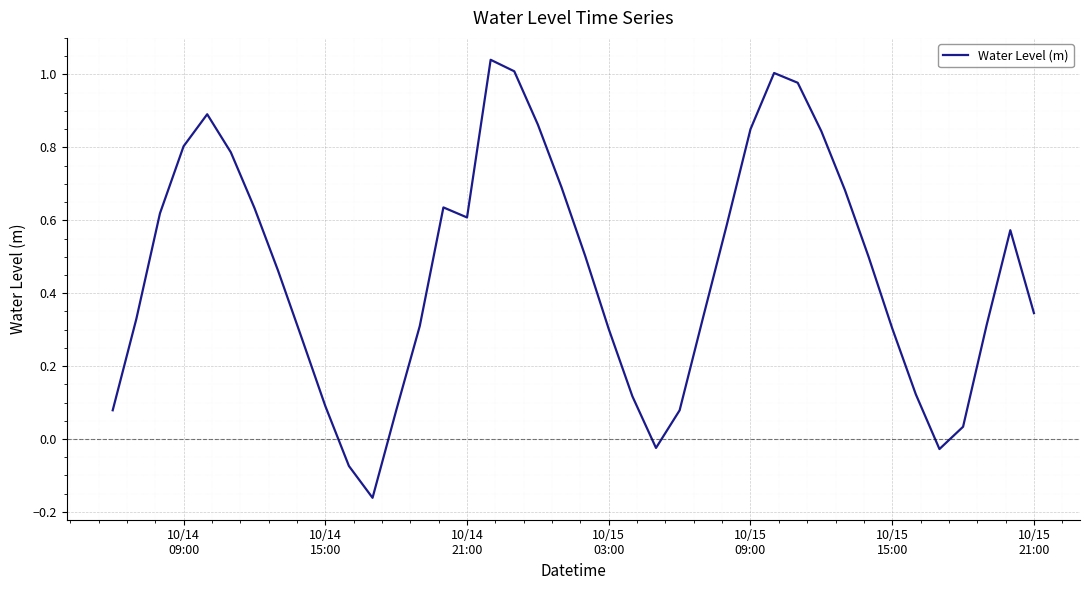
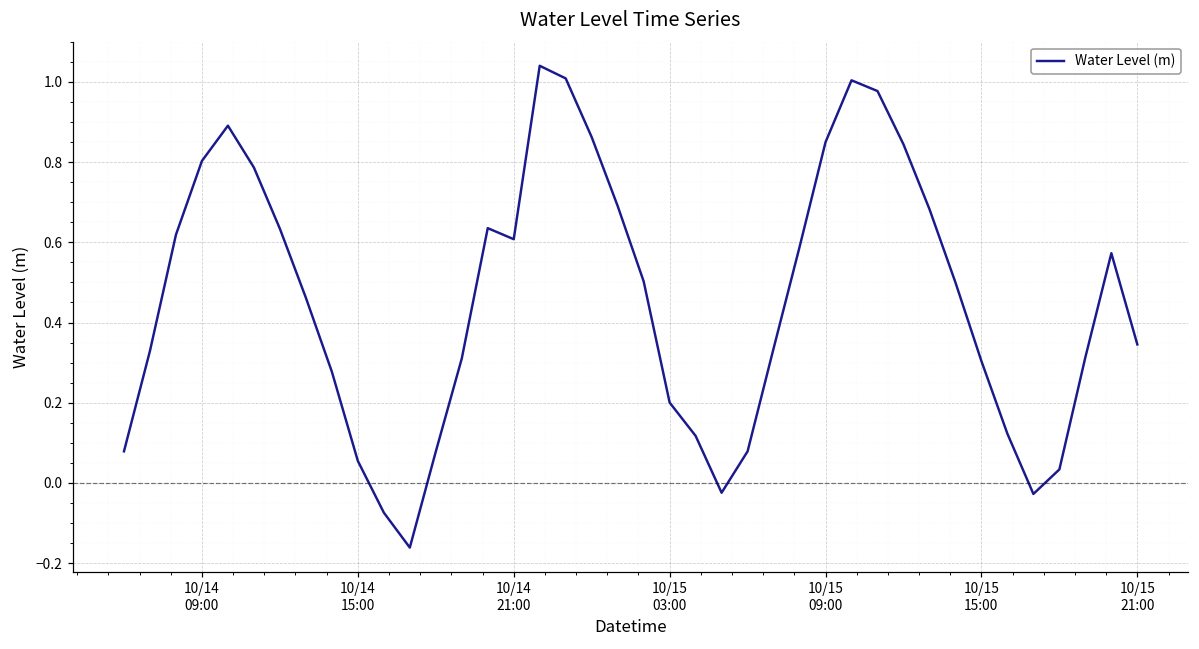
10/14 15:00: 0.09 -> 0.05
10/15 03:00: 0.30 -> 0.20
